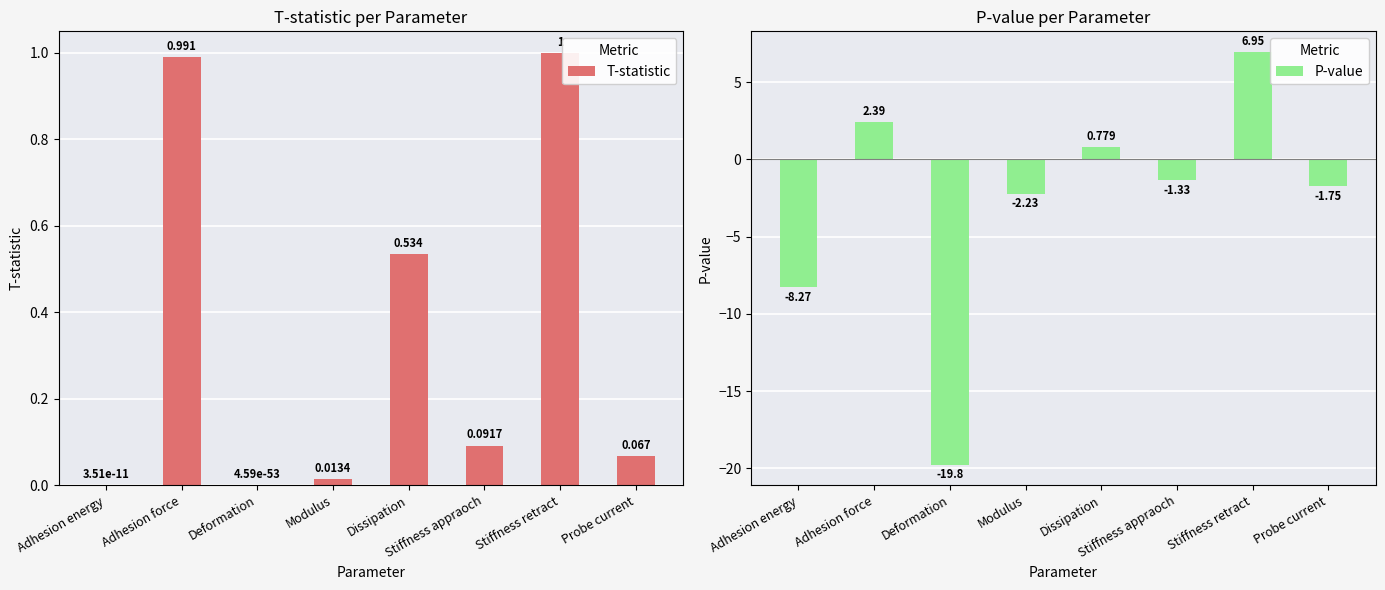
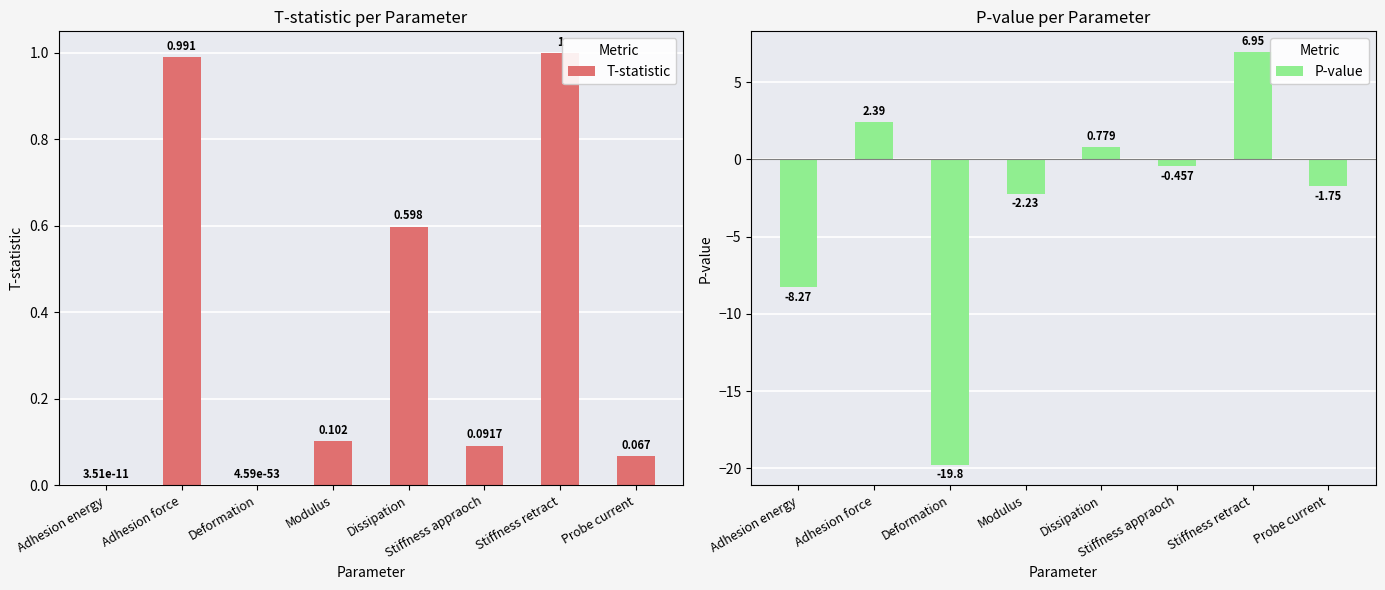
T-statistic per Parameter, Modulus: 0.0134 -> 0.102
T-statistic per Parameter, Dissipation: 0.534 -> 0.598
P-value per Parameter, Stiffness appraoch: -1.33 -> -0.457
